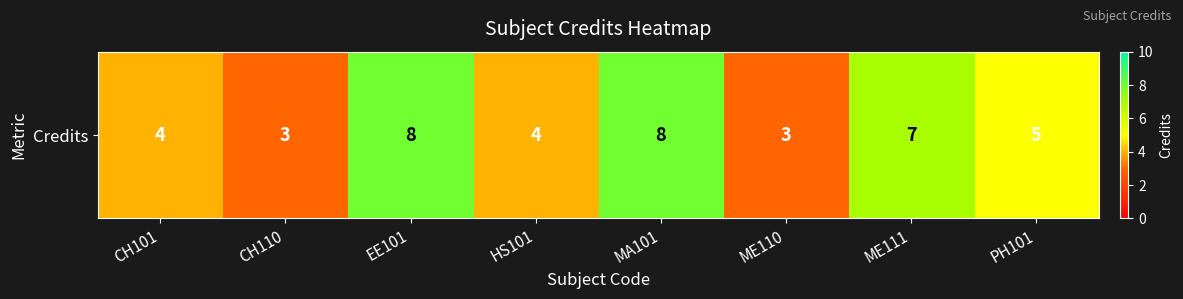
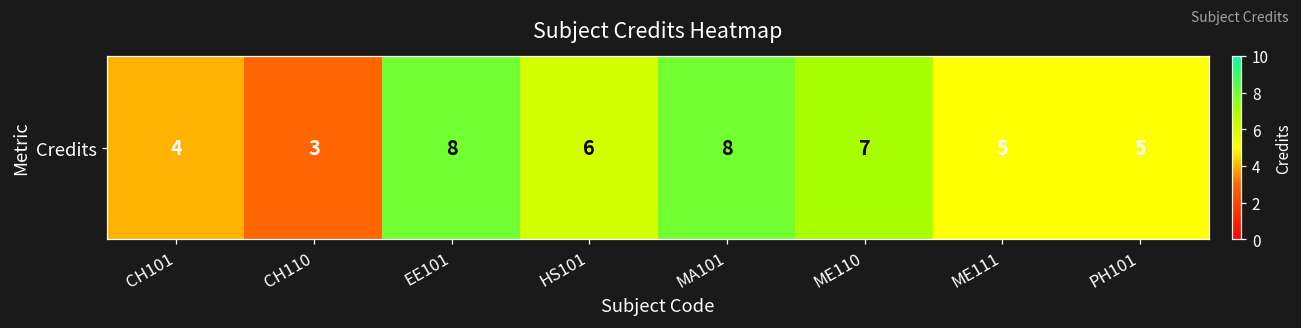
Credits, HS101: 4 -> 6
Credits, ME110: 3 -> 7
Credits, ME111: 7 -> 5
